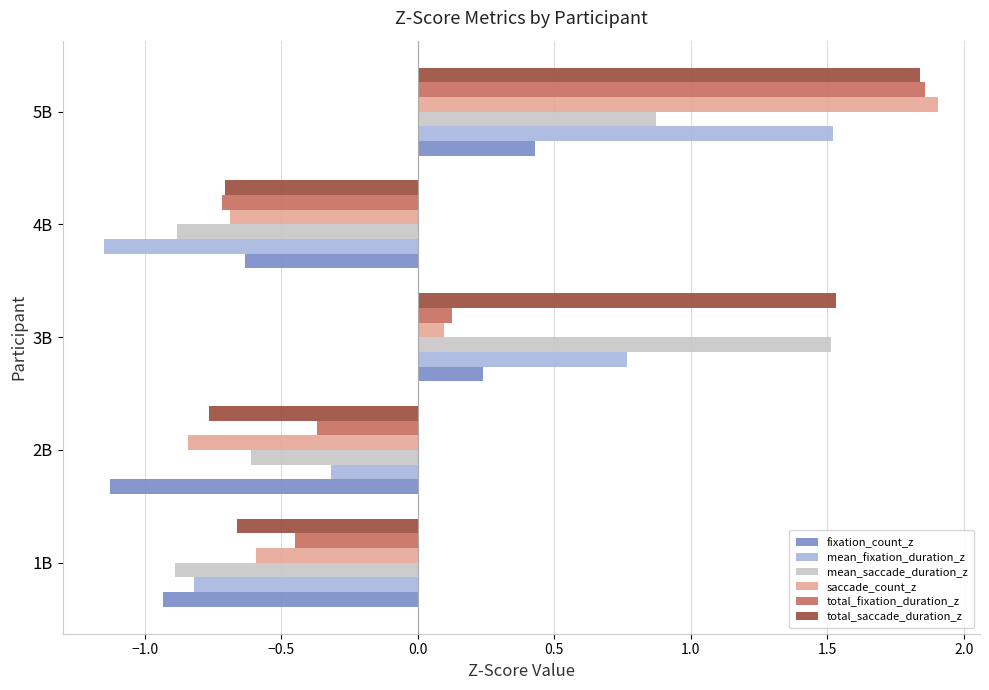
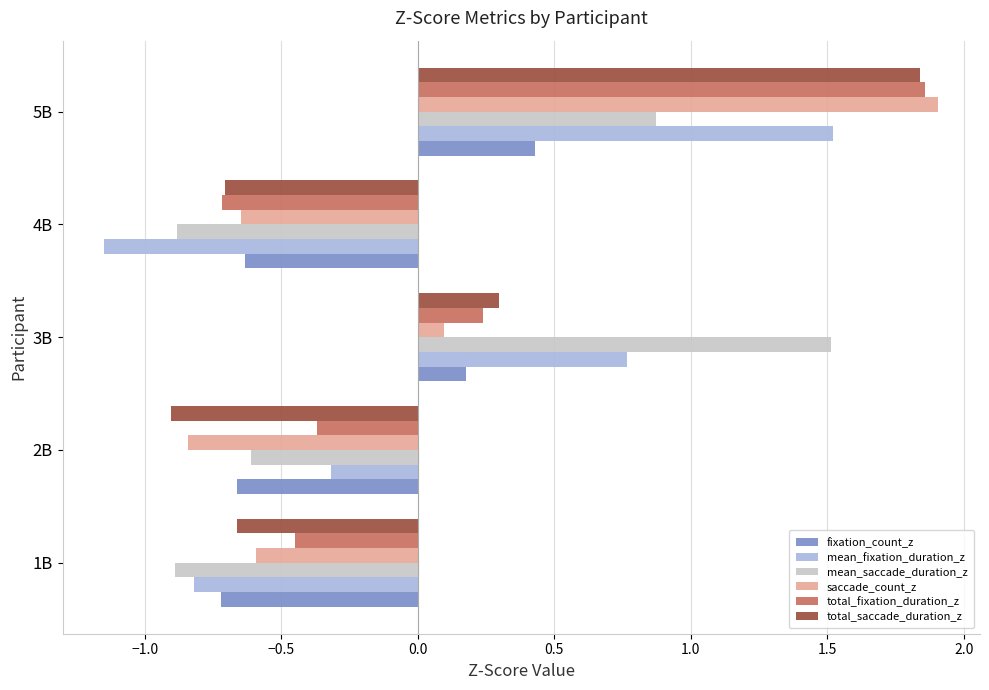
saccade_count_z, 4B: -0.69 -> -0.65
total_saccade_duration_z, 3B: 1.53 -> 0.30
total_fixation_duration_z, 3B: 0.13 -> 0.24
fixation_count_z, 3B: 0.24 -> 0.18
total_saccade_duration_z, 2B: -0.77 -> -0.91
fixation_count_z, 2B: -1.13 -> -0.66
fixation_count_z, 1B: -0.93 -> -0.72
